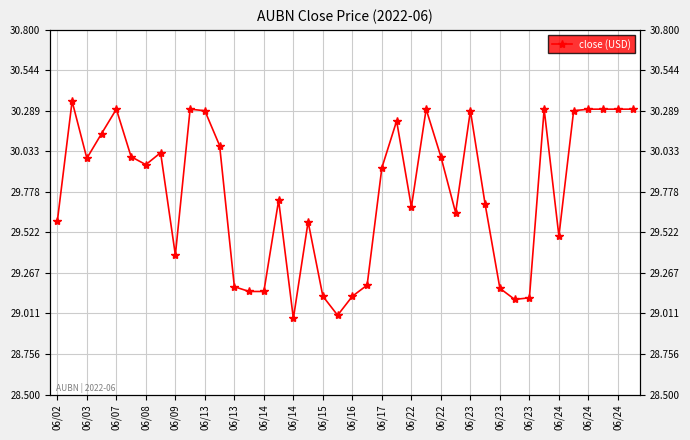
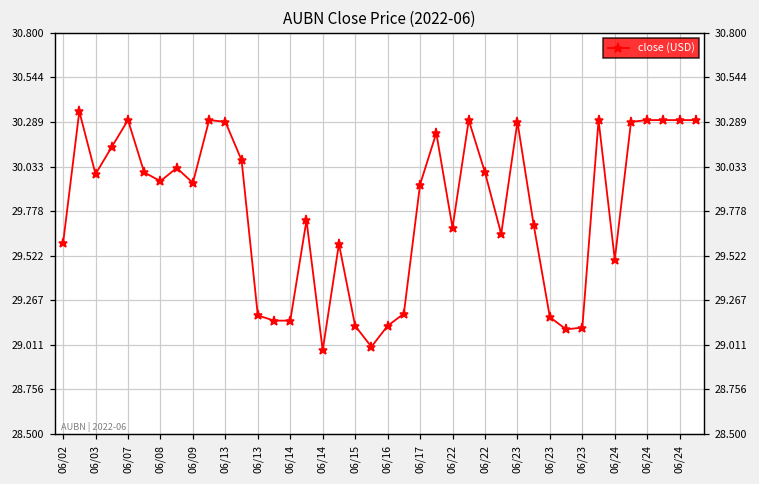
06/09: 29.38 -> 29.94
